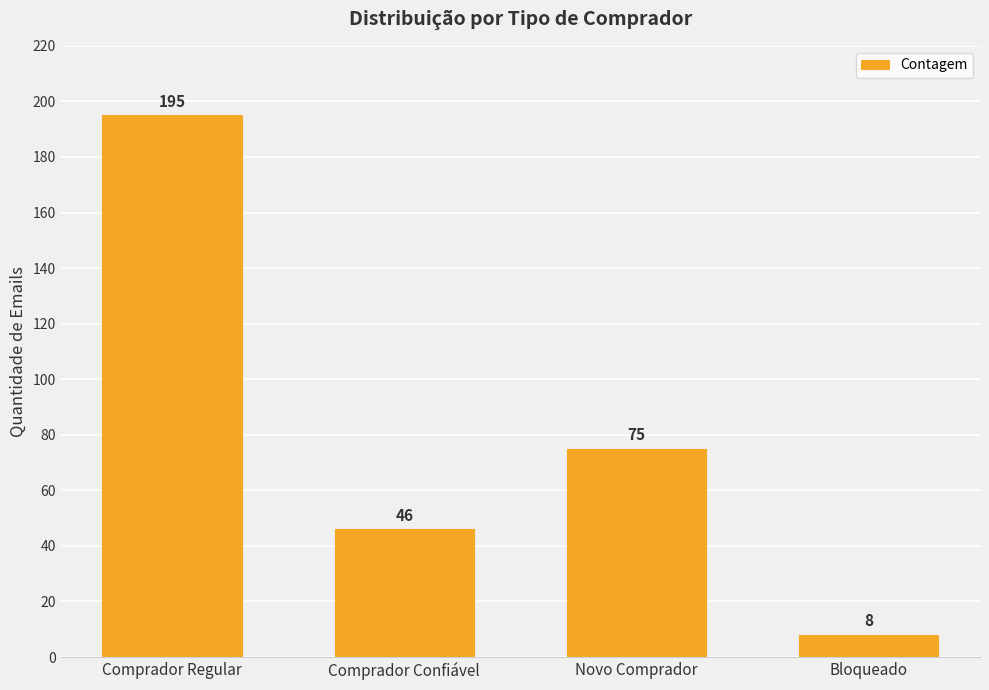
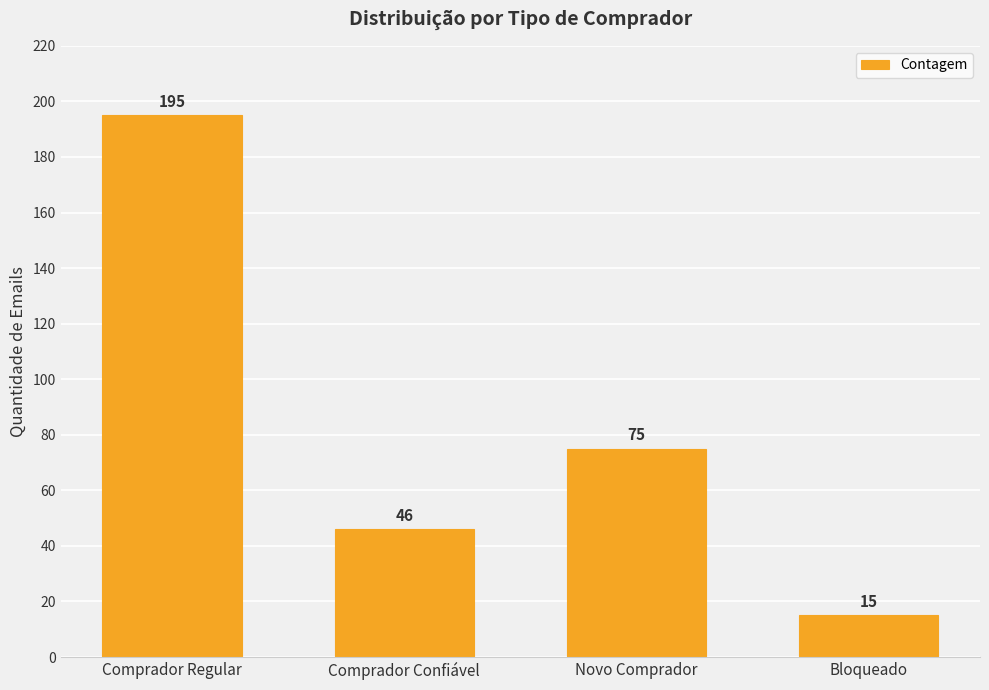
Bloqueado: 8 -> 15
